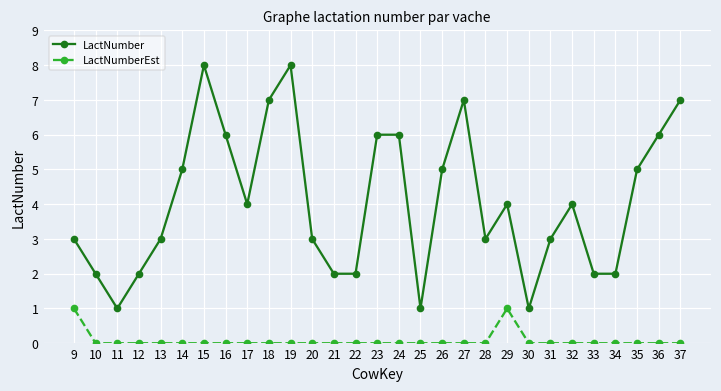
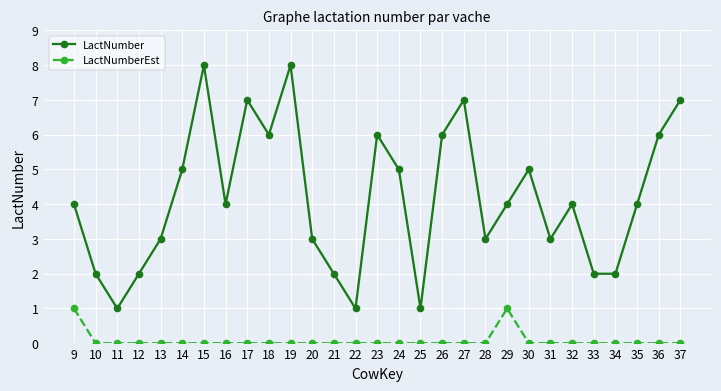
LactNumber, 9: 3 -> 4
LactNumber, 16: 6 -> 4
LactNumber, 17: 4 -> 7
LactNumber, 18: 7 -> 6
LactNumber, 22: 2 -> 1
LactNumber, 24: 6 -> 5
LactNumber, 26: 5 -> 6
LactNumber, 30: 1 -> 5
LactNumber, 35: 5 -> 4
